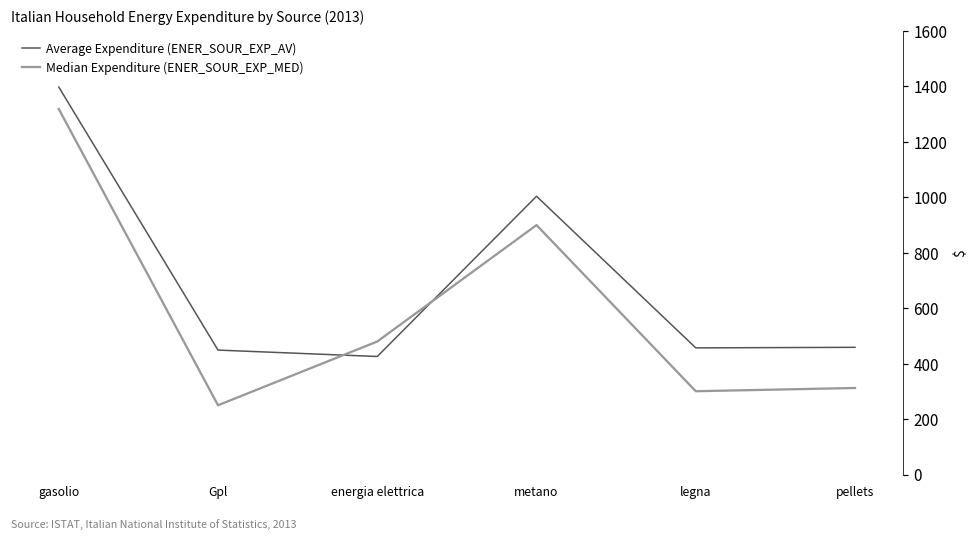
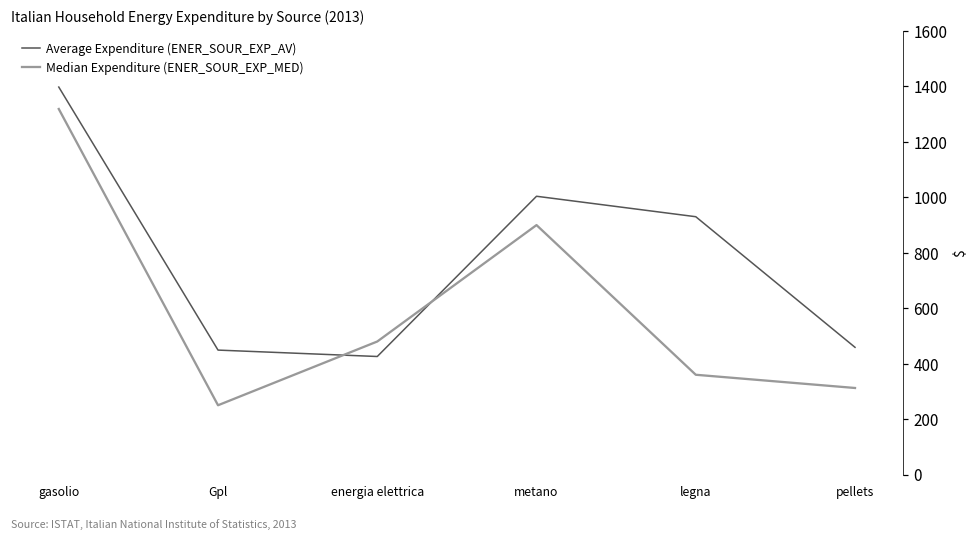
Average Expenditure (ENER_SOUR_EXP_AV), legna: 460 -> 930
Median Expenditure (ENER_SOUR_EXP_MED), legna: 300 -> 360
